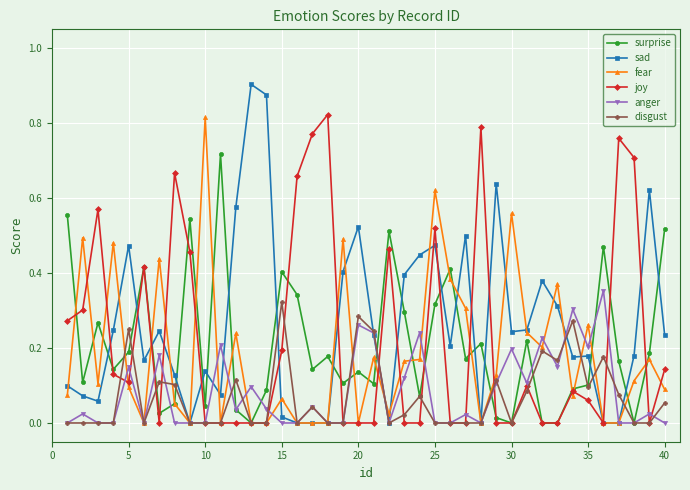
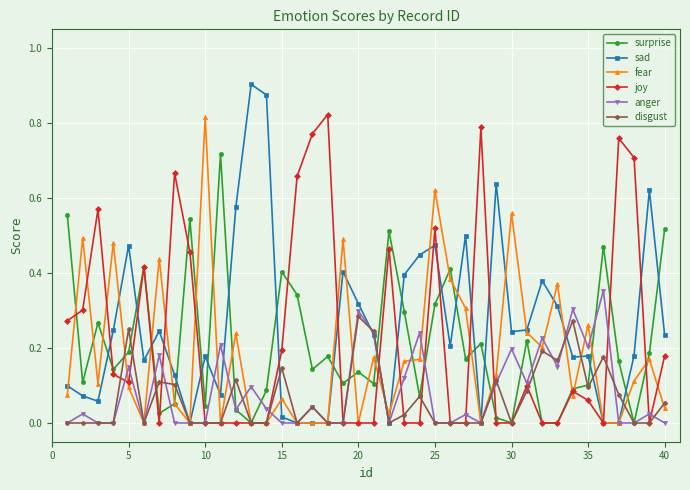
sad, 10: 0.14 -> 0.18
disgust, 15: 0.32 -> 0.15
sad, 20: 0.52 -> 0.32
anger, 20: 0.26 -> 0.30
fear, 40: 0.09 -> 0.04
joy, 40: 0.14 -> 0.18
